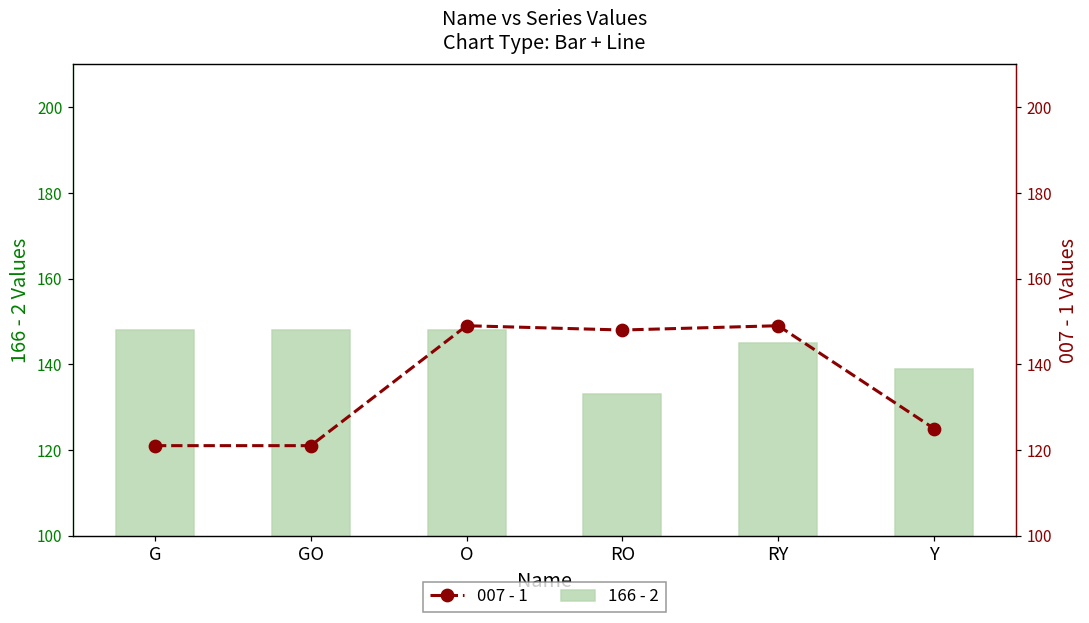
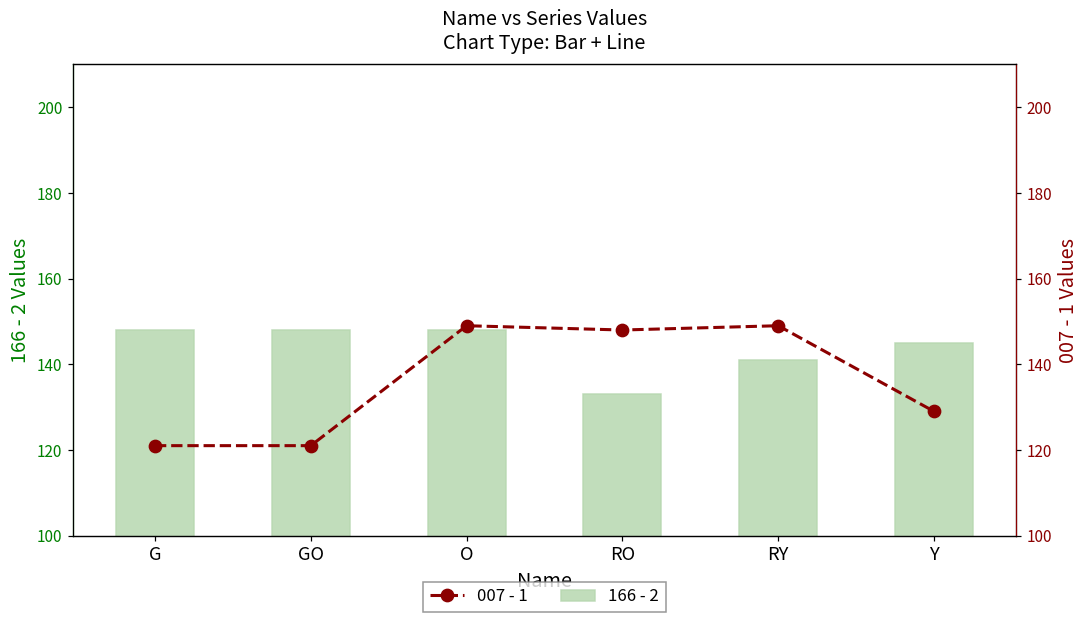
166 - 2, RY: 145 -> 141
166 - 2, Y: 139 -> 145
007 - 1, Y: 125 -> 129
